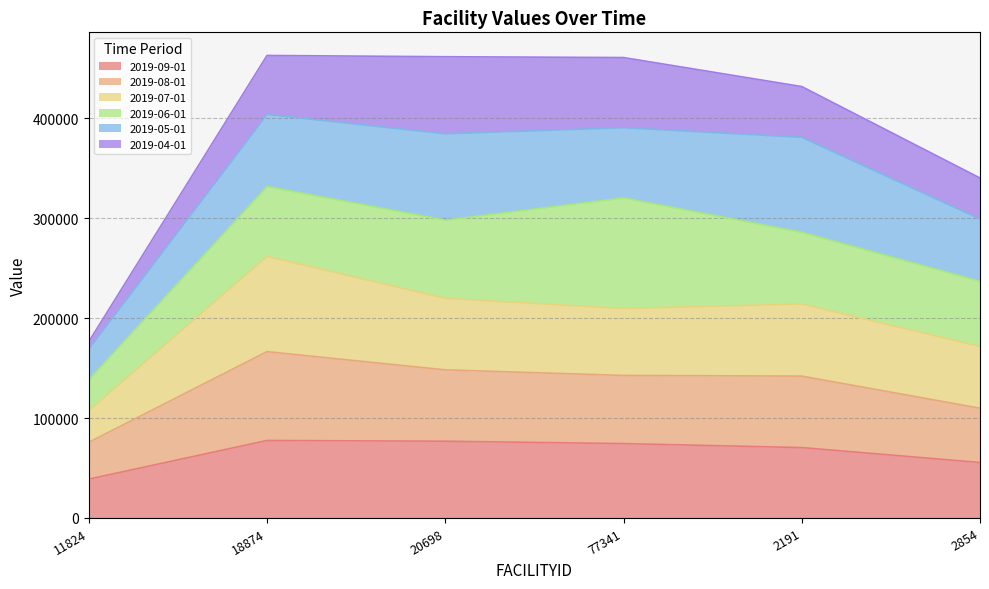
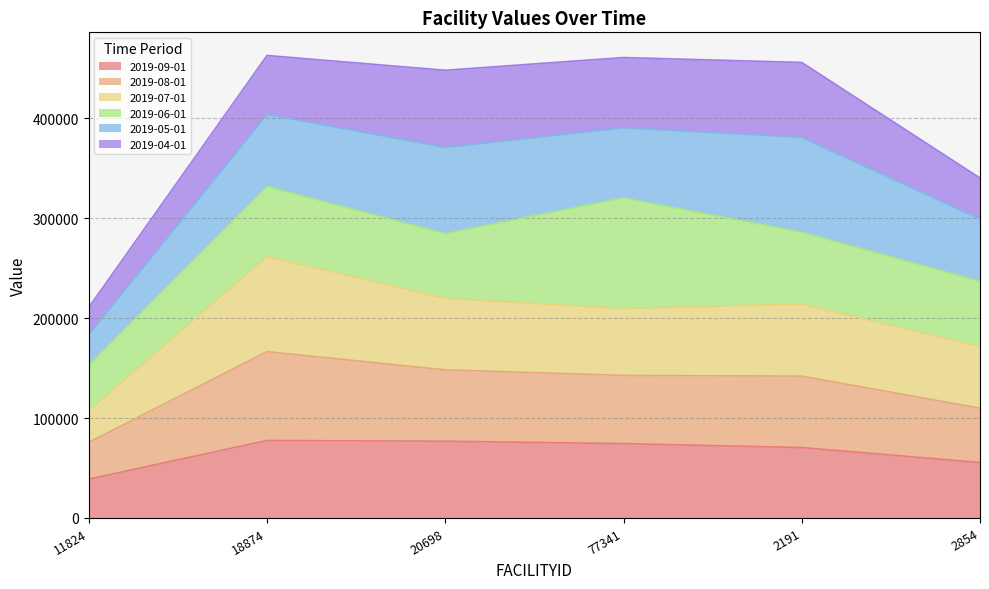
2019-06-01, 11824: 30000 -> 50000
2019-04-01, 11824: 10000 -> 30000
2019-06-01, 20698: 80000 -> 60000
2019-04-01, 2191: 50000 -> 70000
